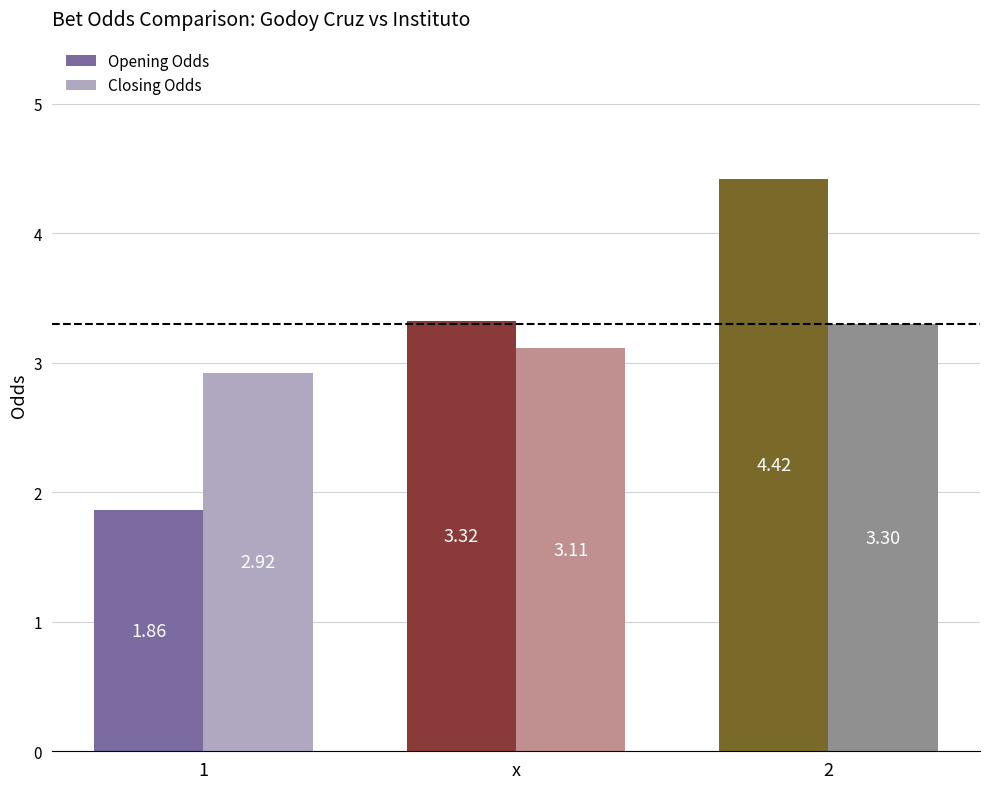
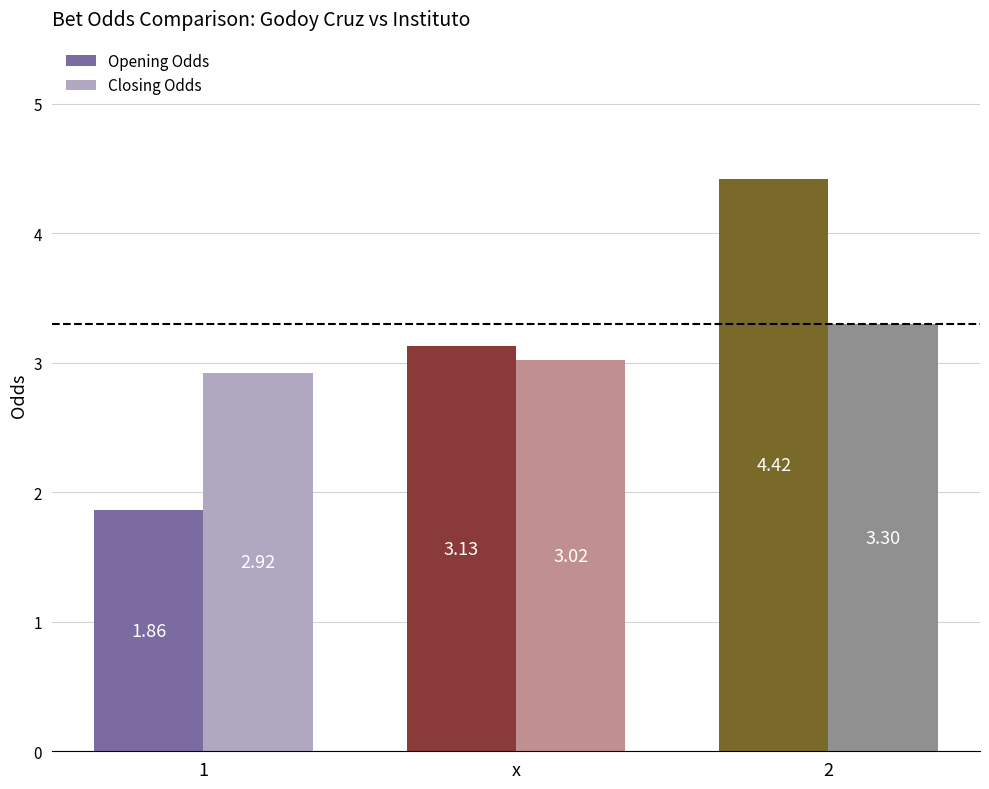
Opening Odds, x: 3.32 -> 3.13
Closing Odds, x: 3.11 -> 3.02
